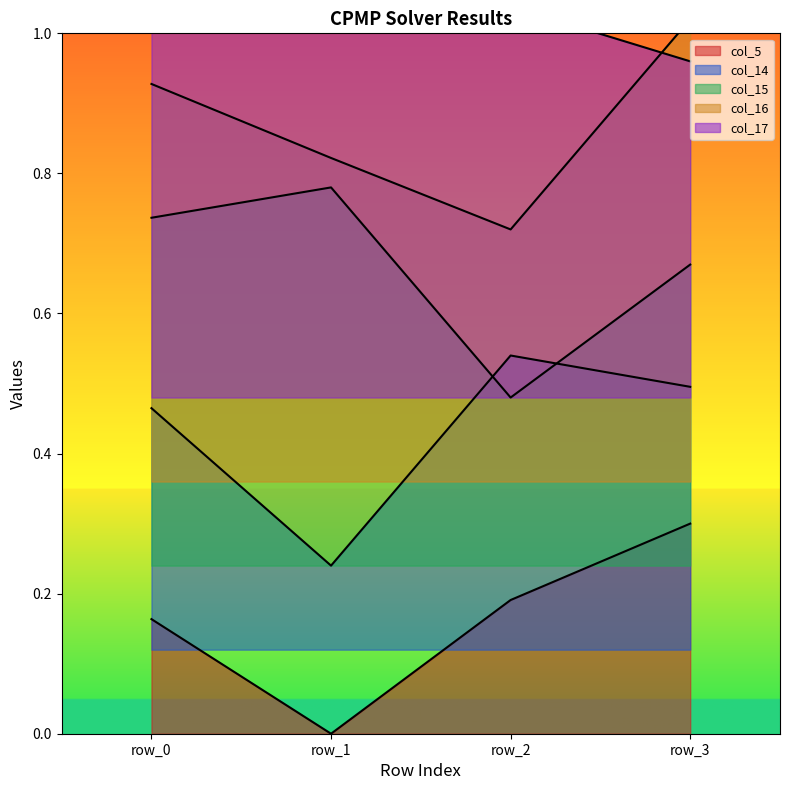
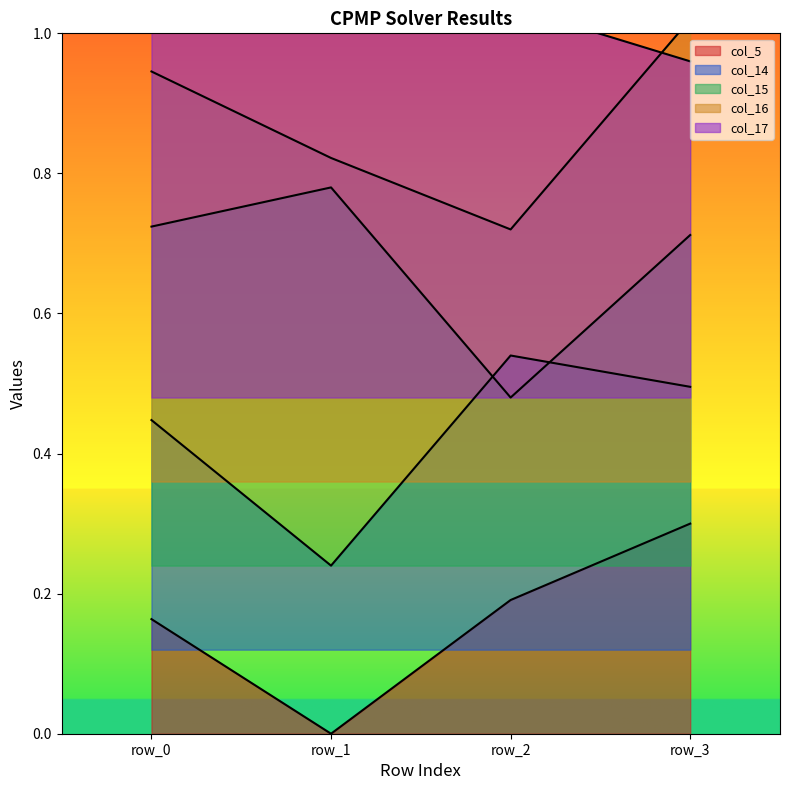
col_14, row_0: 0.46 -> 0.45
col_15, row_0: 0.74 -> 0.72
col_16, row_0: 0.93 -> 0.95
col_15, row_3: 0.67 -> 0.71
